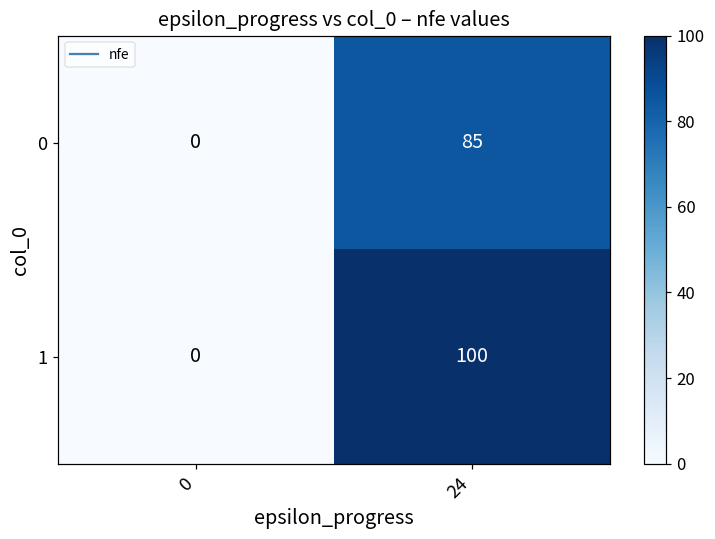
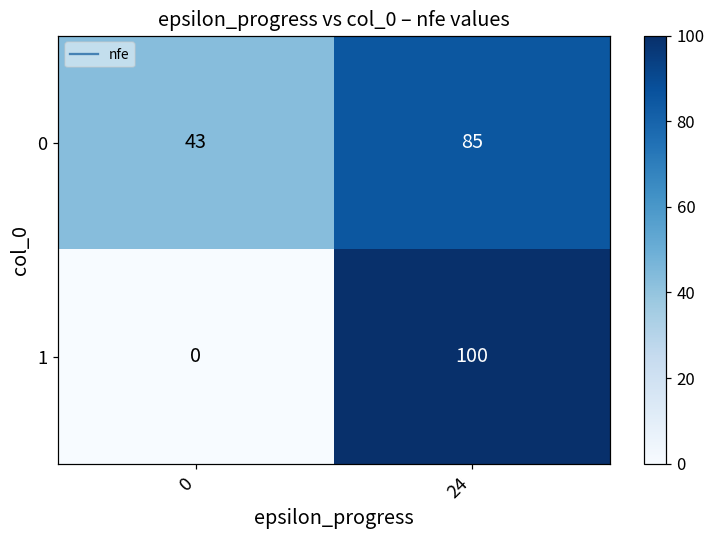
0, 0: 0 -> 43
